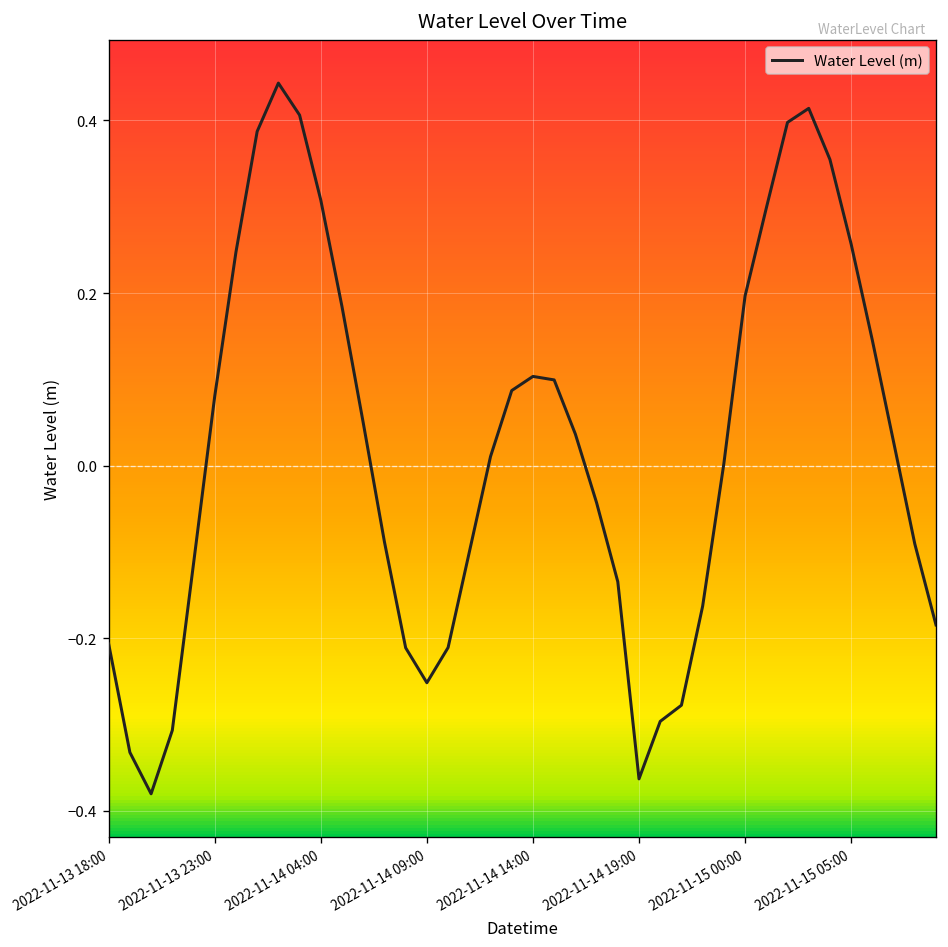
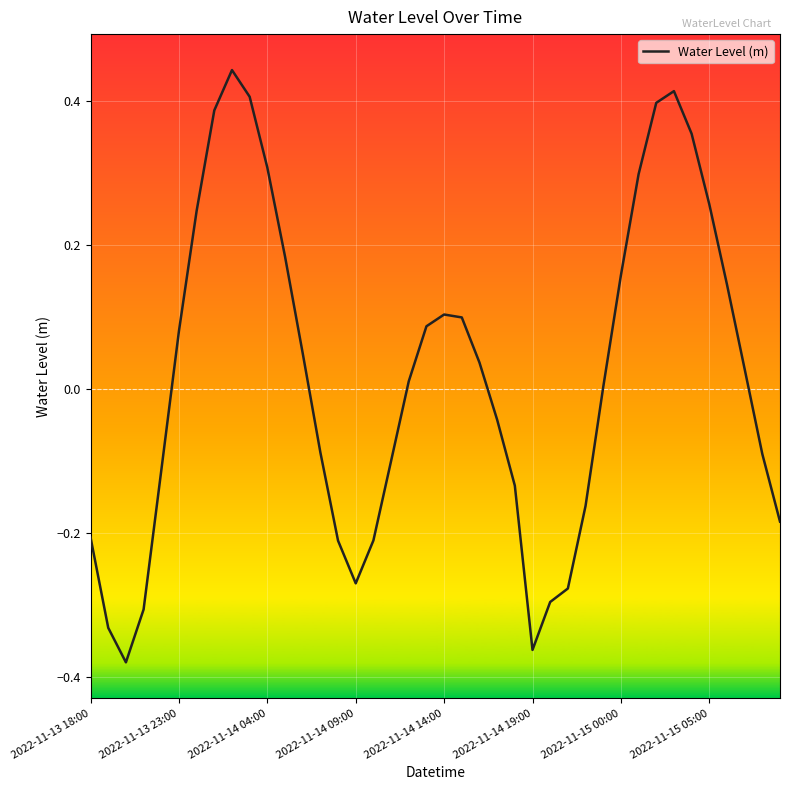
2022-11-14 09:00: -0.25 -> -0.27
2022-11-15 00:00: 0.20 -> 0.16
